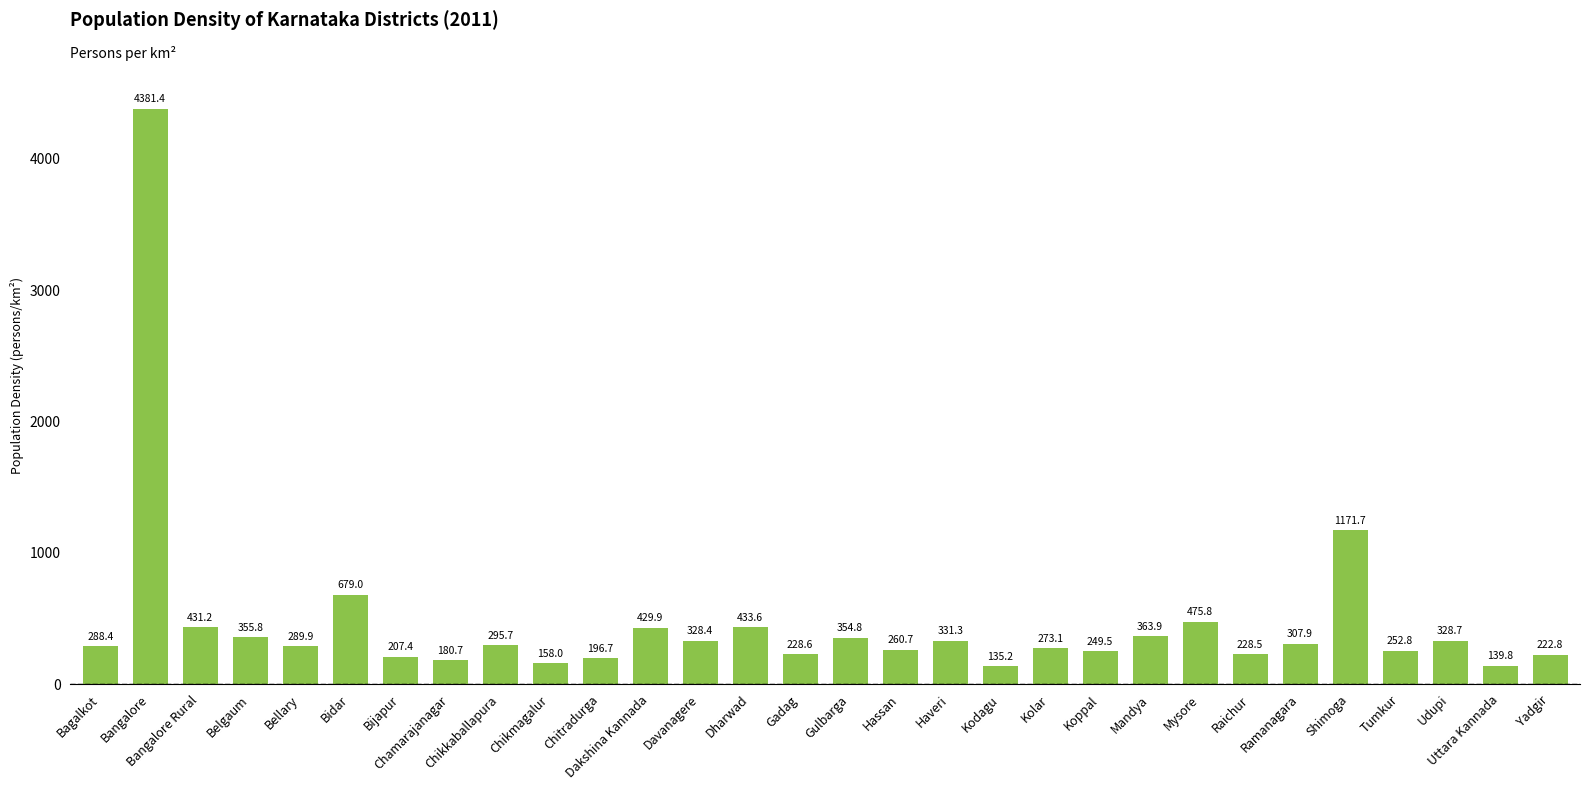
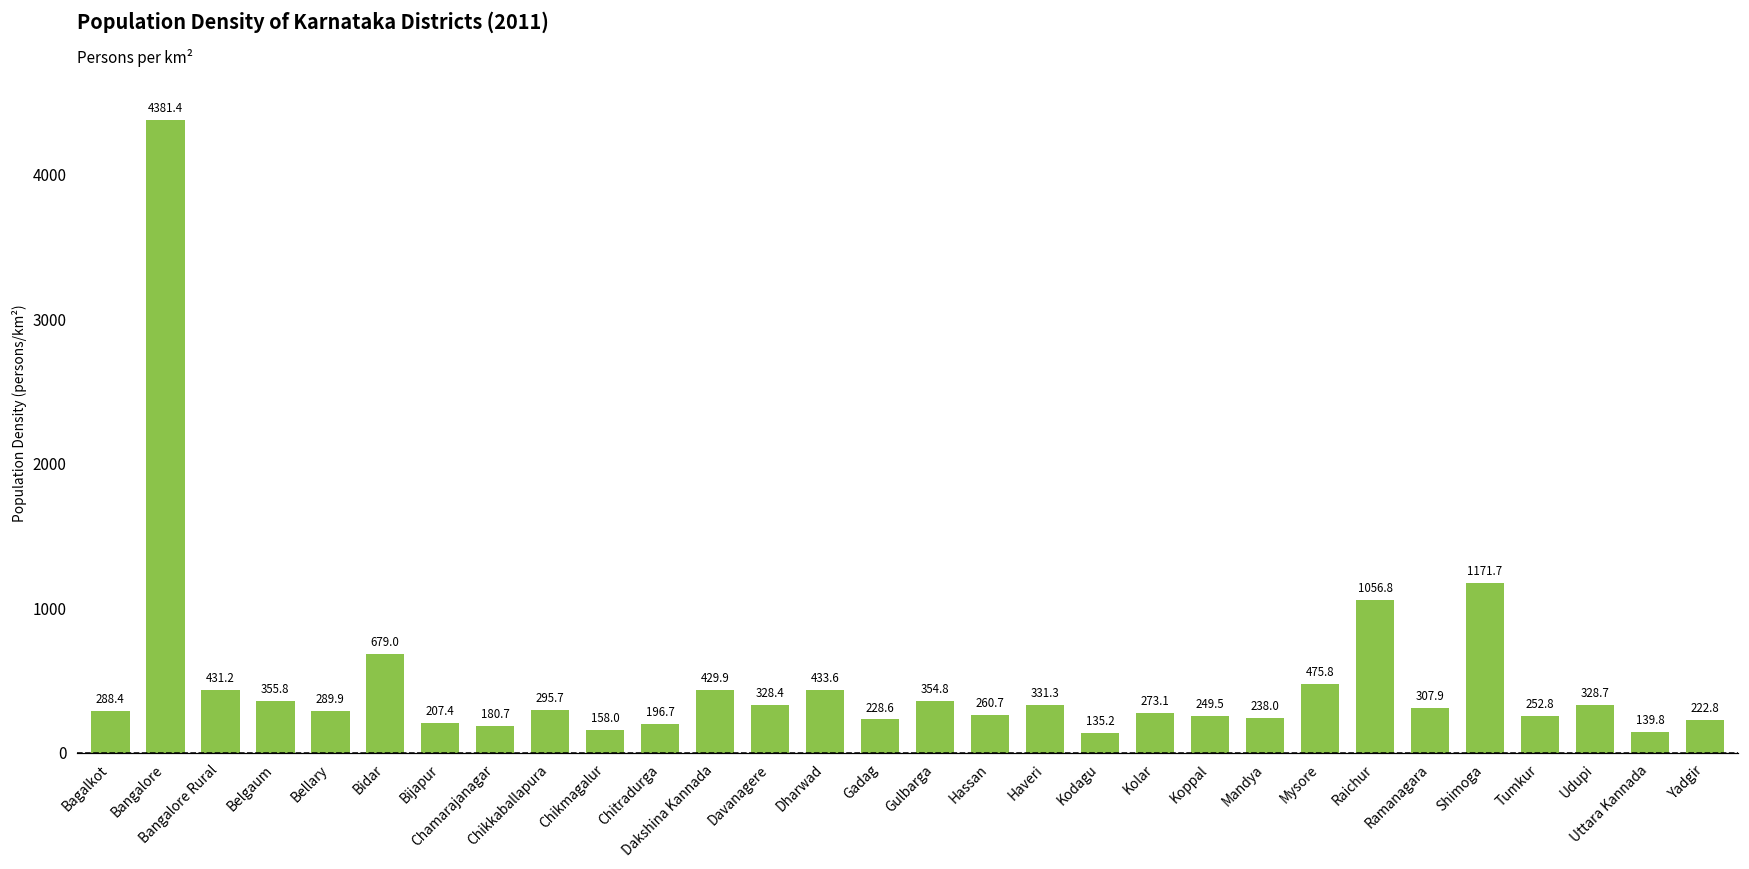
Mandya: 363.9 -> 238.0
Raichur: 228.5 -> 1056.8
